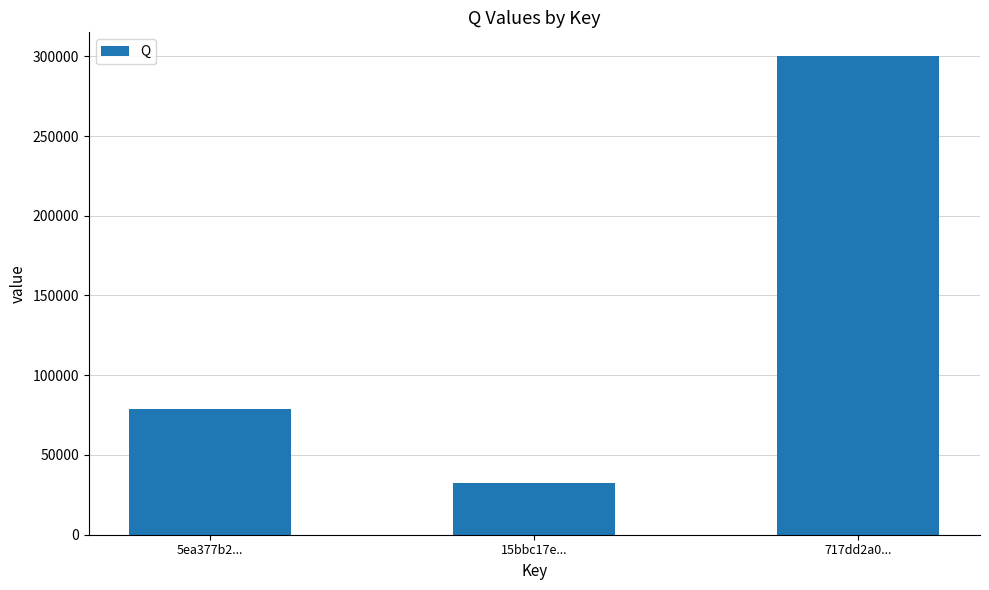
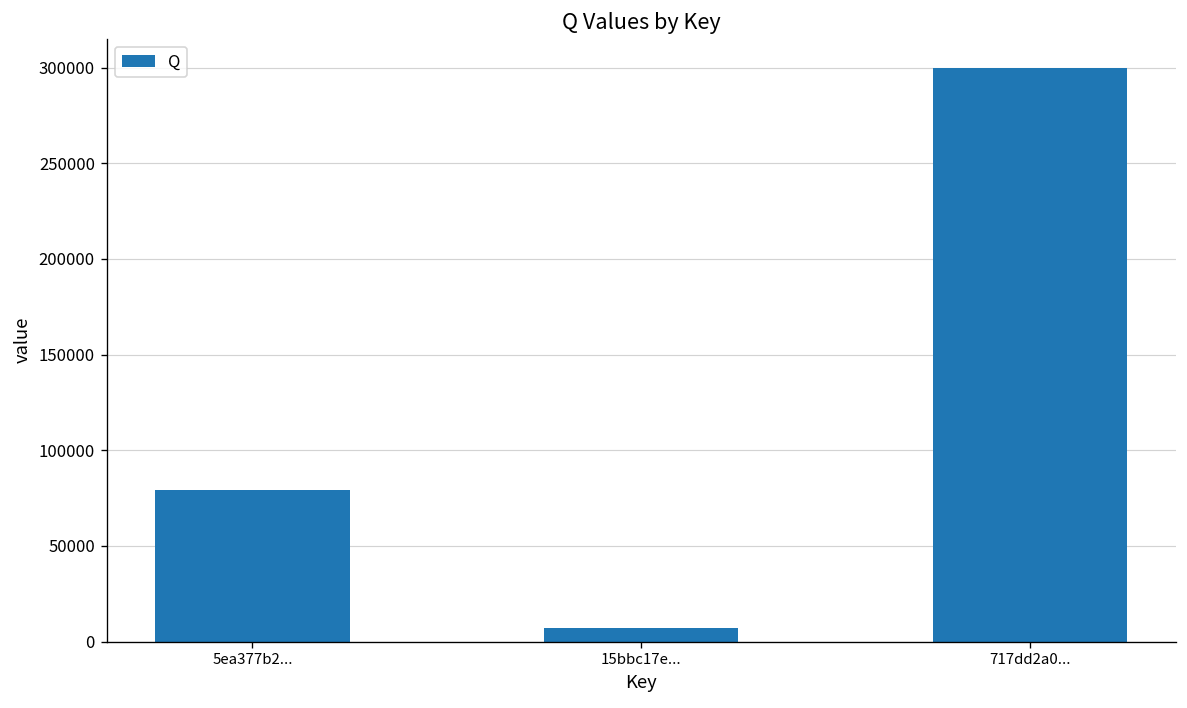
15bbc17e...: 32000 -> 7000
